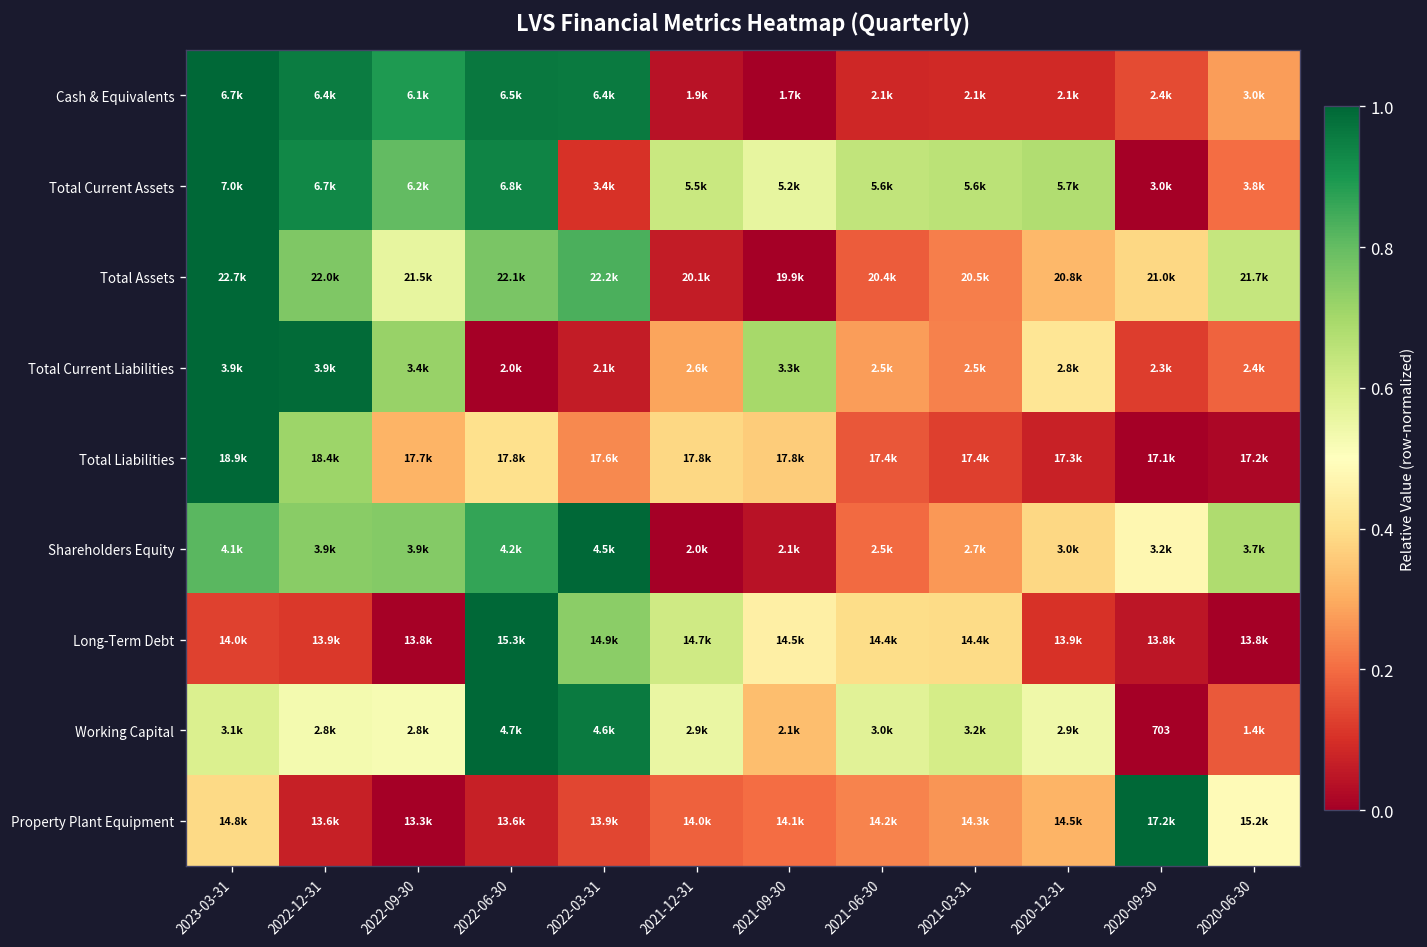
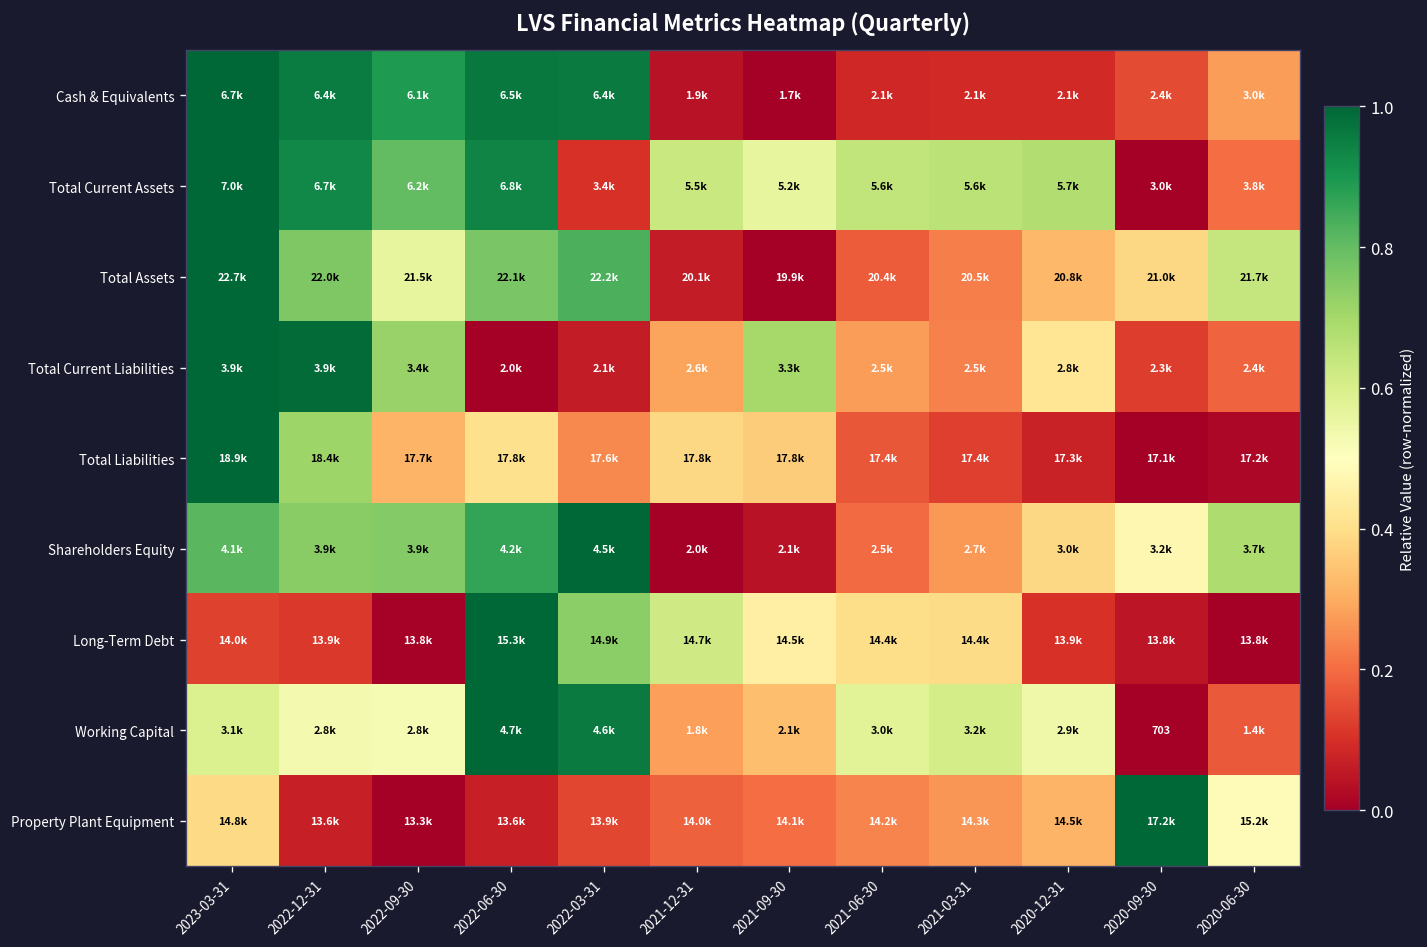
Working Capital, 2021-12-31: 2.9k -> 1.8k
